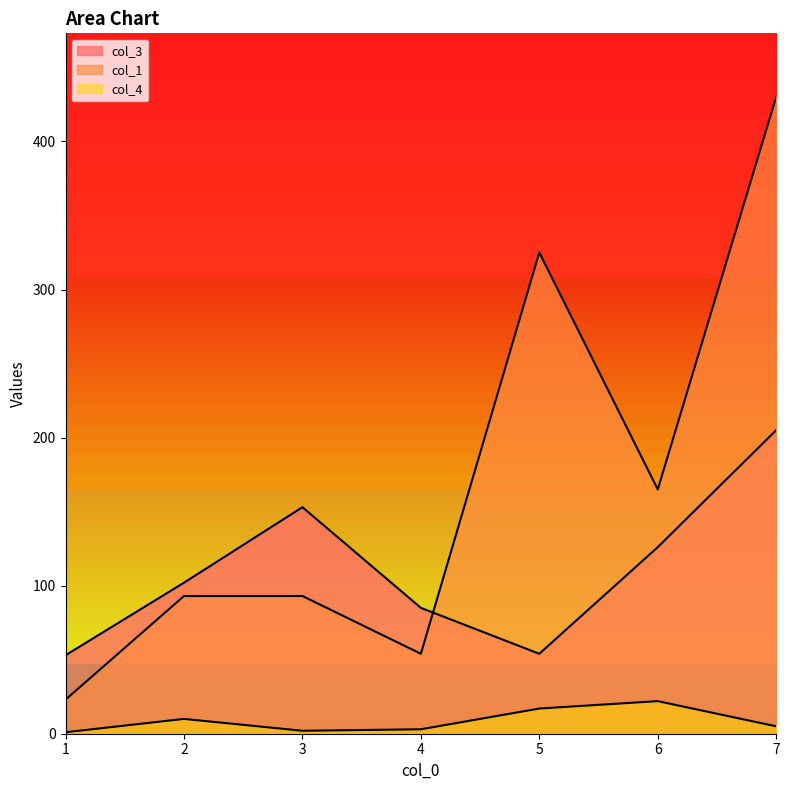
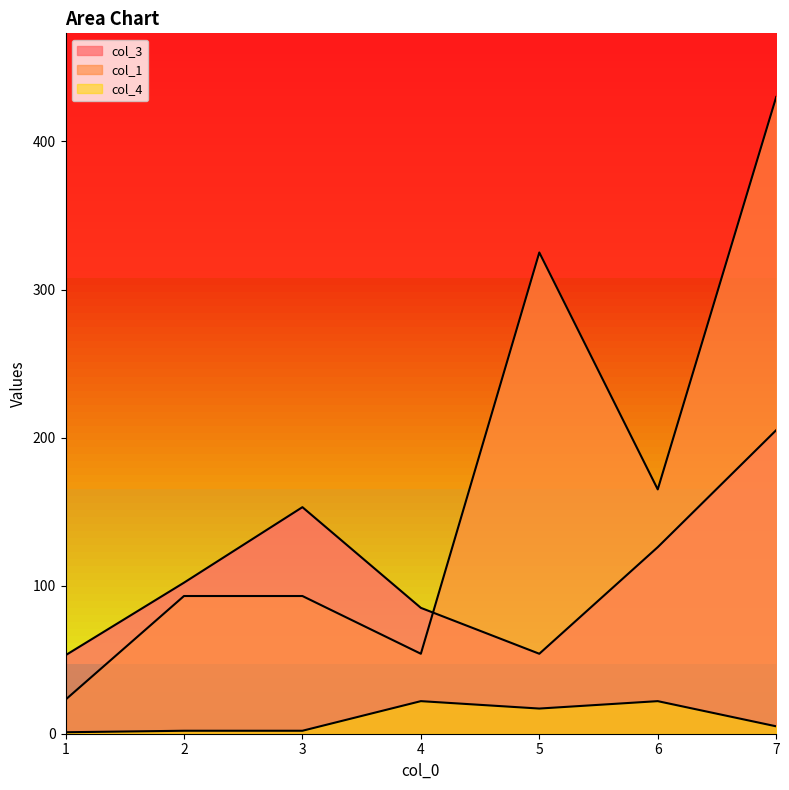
col_4, 2: 10 -> 2
col_4, 4: 3 -> 22
